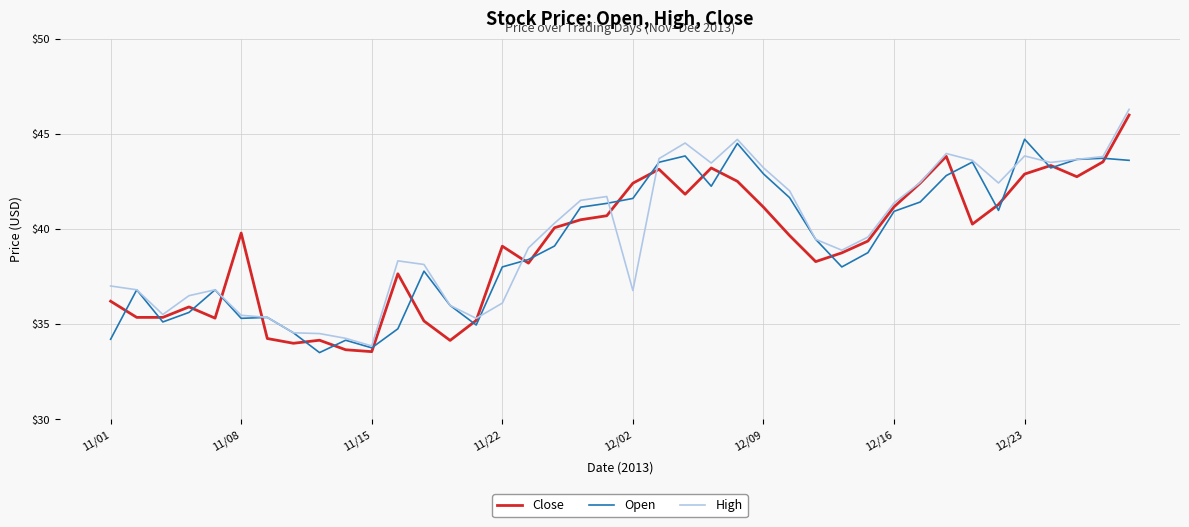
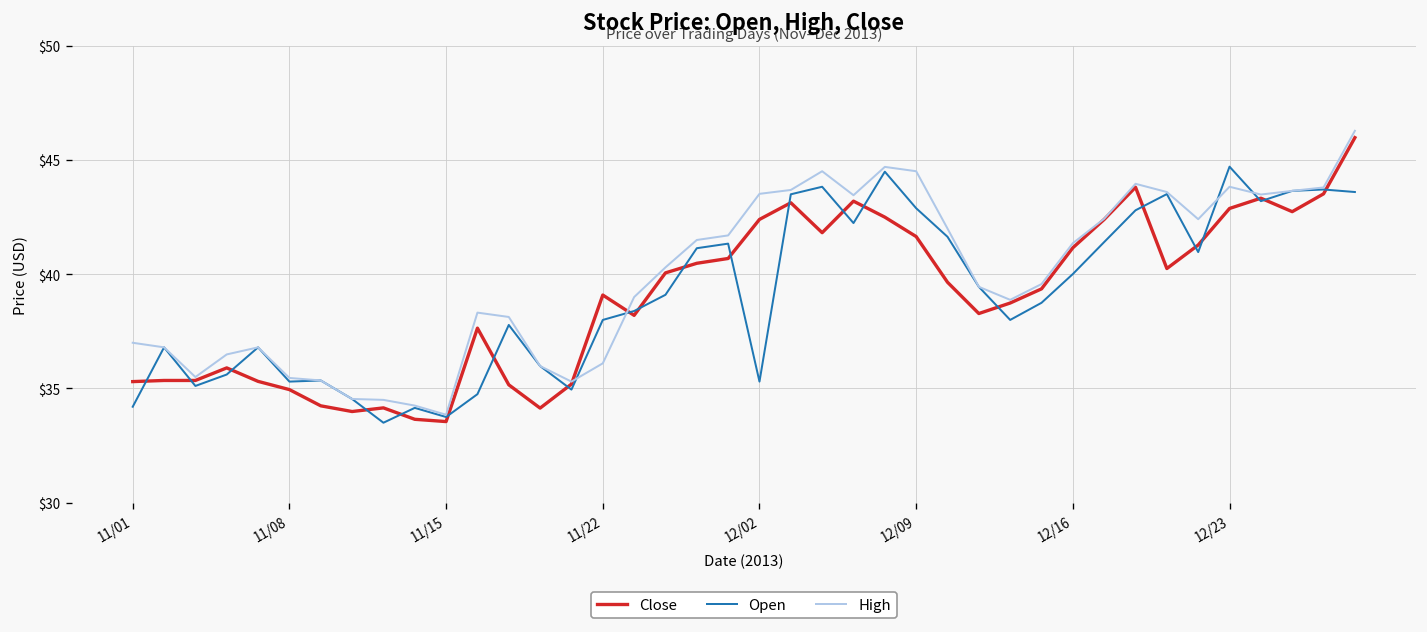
Close, 11/01: $36.2 -> $35.3
Close, 11/08: $39.8 -> $35.0
Open, 12/02: $41.6 -> $35.3
High, 12/02: $36.8 -> $43.5
Close, 12/09: $41.1 -> $41.7
High, 12/09: $43.2 -> $44.5
Open, 12/16: $40.9 -> $40.0
